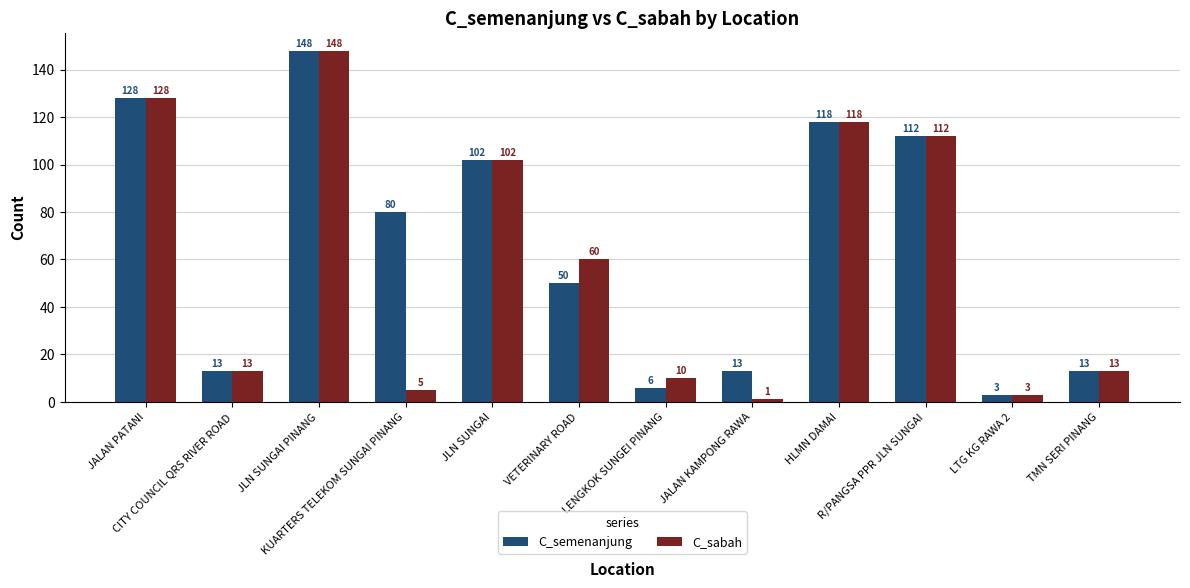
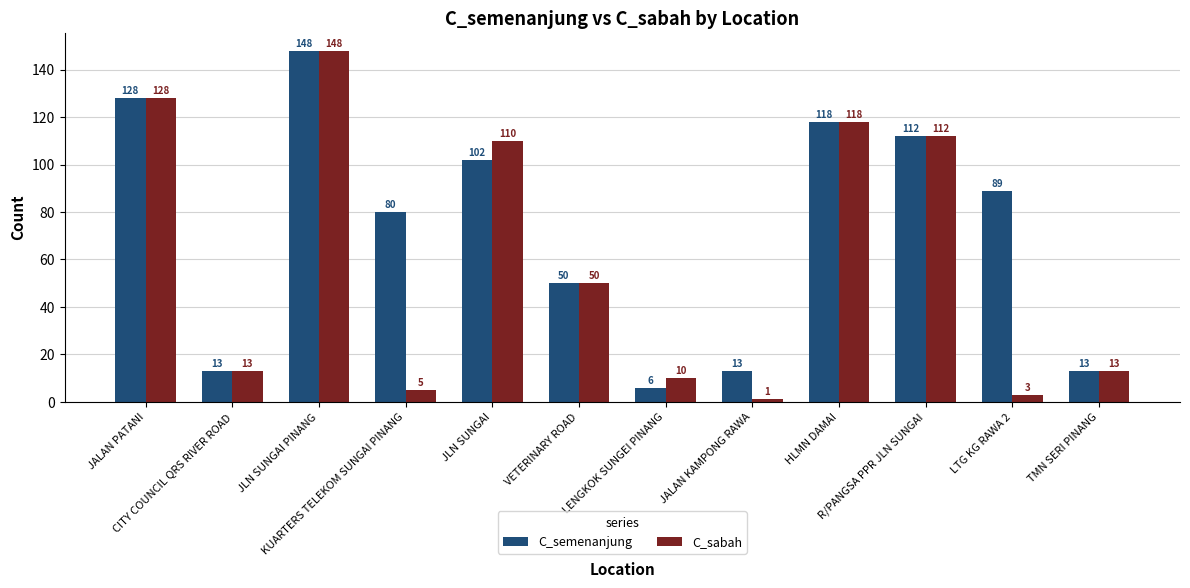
C_sabah, JLN SUNGAI: 102 -> 110
C_sabah, VETERINARY ROAD: 60 -> 50
C_semenanjung, LTG KG RAWA 2: 3 -> 89
